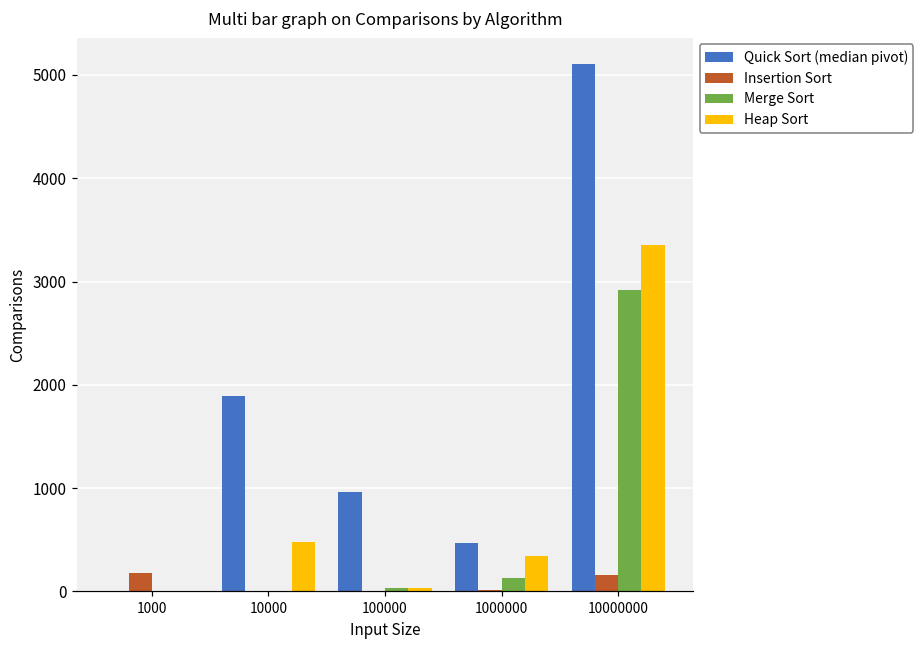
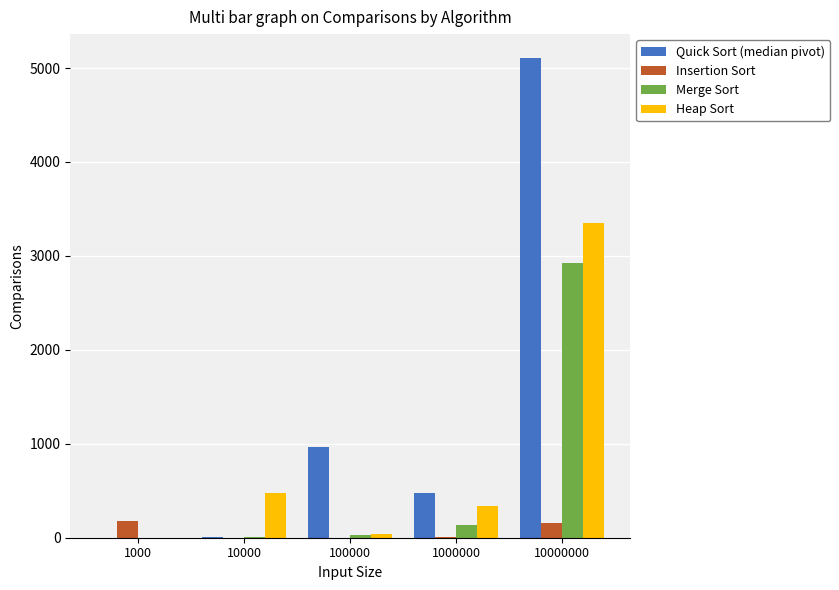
Quick Sort (median pivot), 10000: 1900 -> 0
